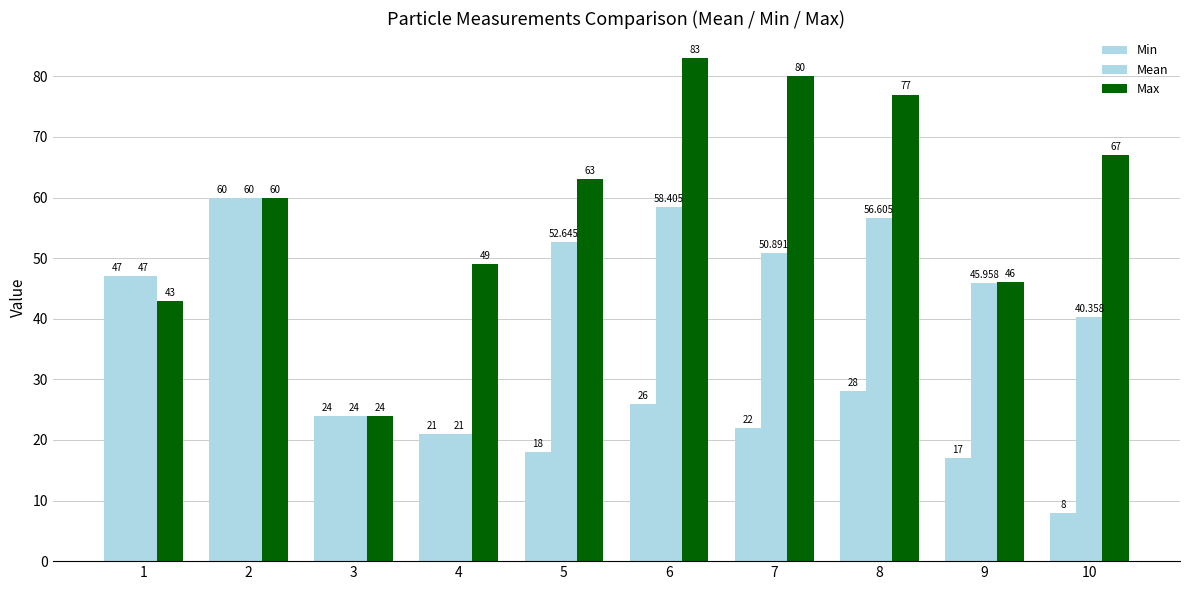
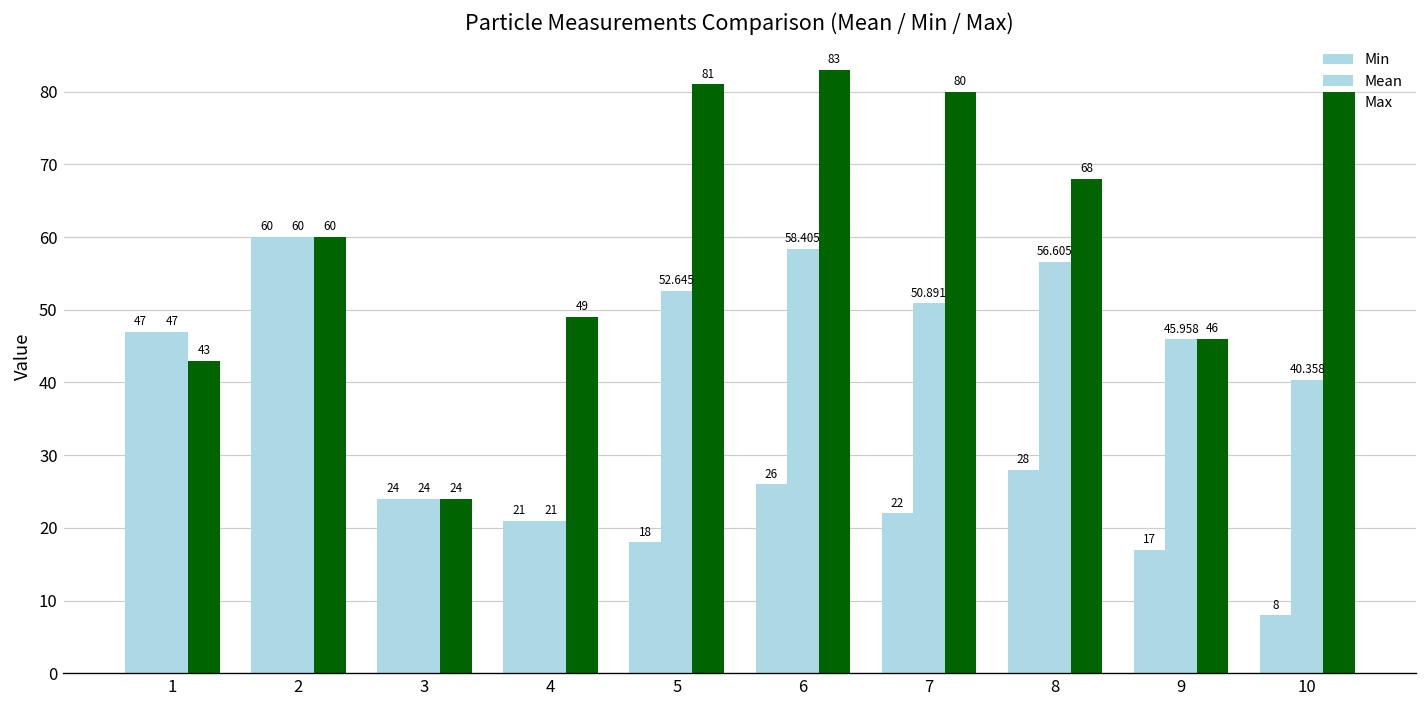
Max, 5: 63 -> 81
Max, 8: 77 -> 68
Max, 10: 67 -> 80
